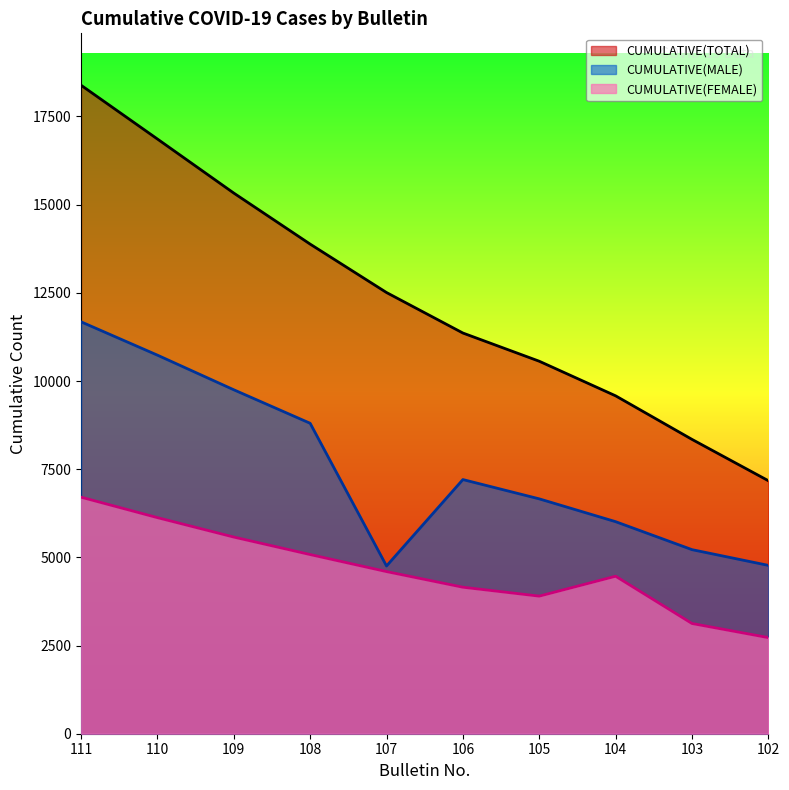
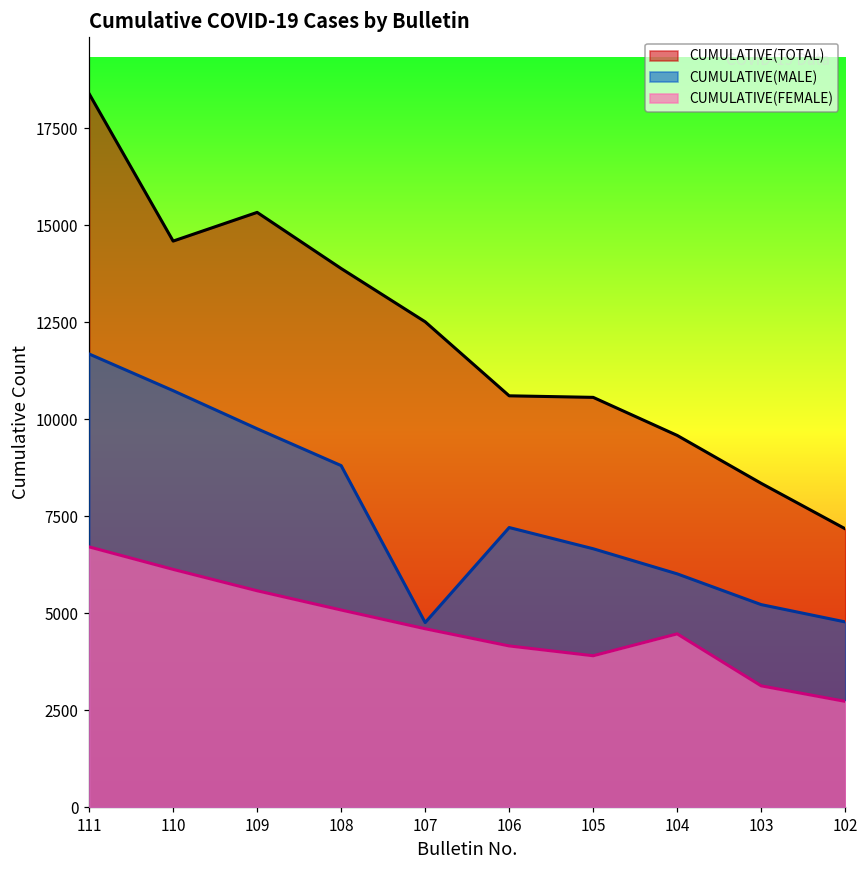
CUMULATIVE(TOTAL), 110: 16900 -> 14600
CUMULATIVE(TOTAL), 106: 11400 -> 10600
